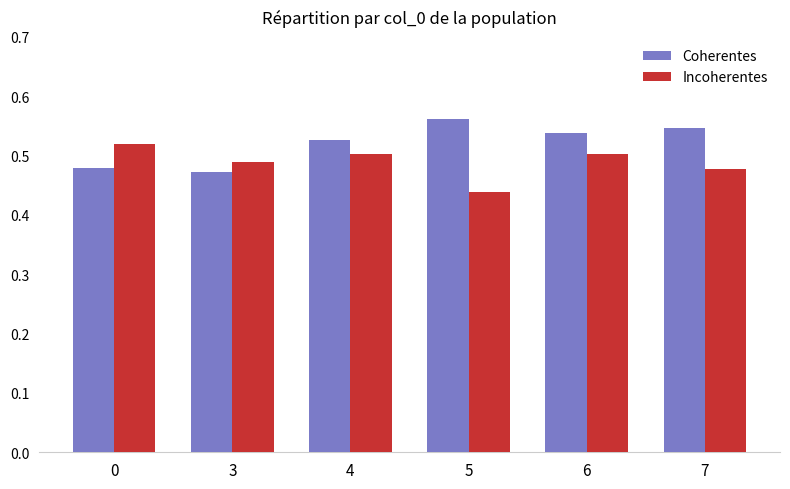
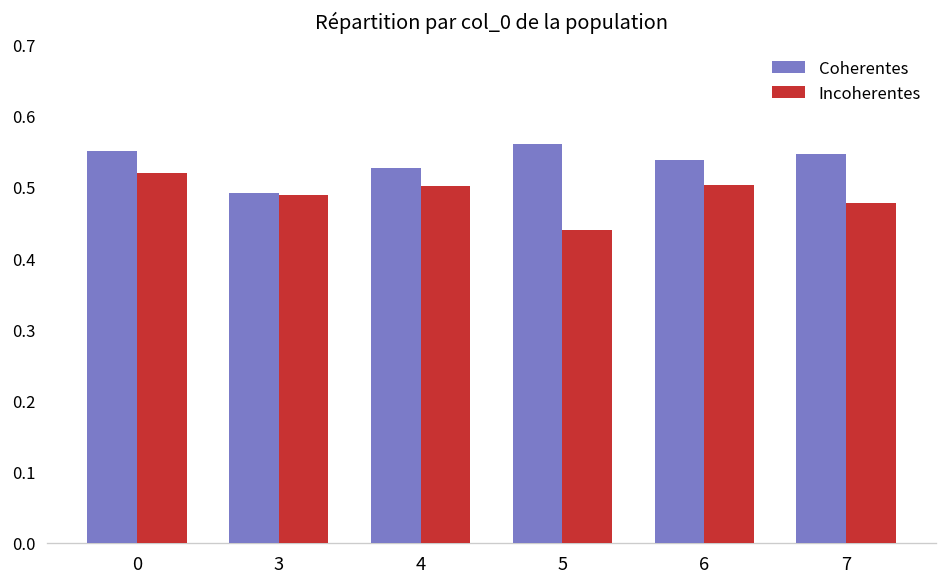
Coherentes, 0: 0.48 -> 0.55
Coherentes, 3: 0.47 -> 0.49
